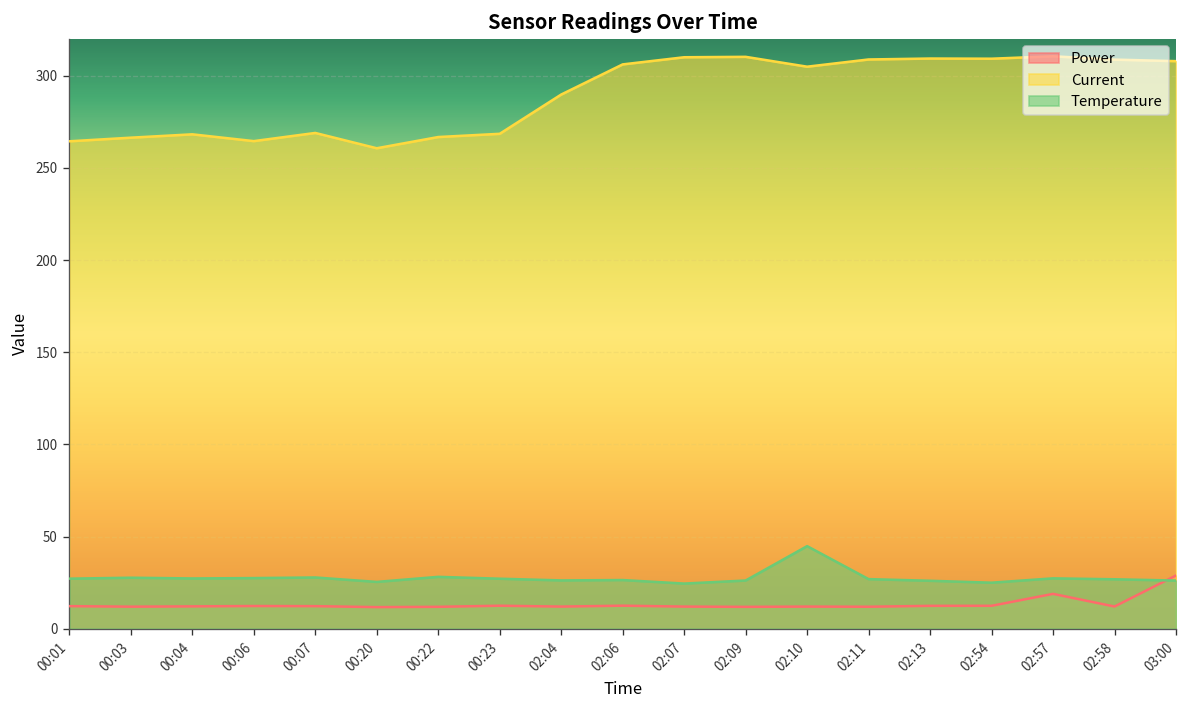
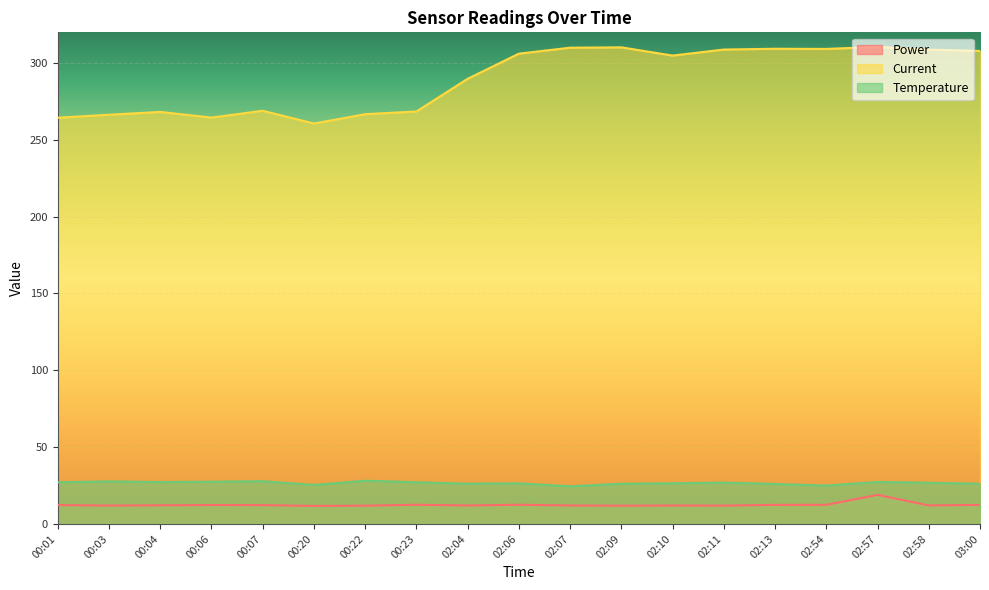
Temperature, 02:10: 45 -> 26
Power, 03:00: 29 -> 12
